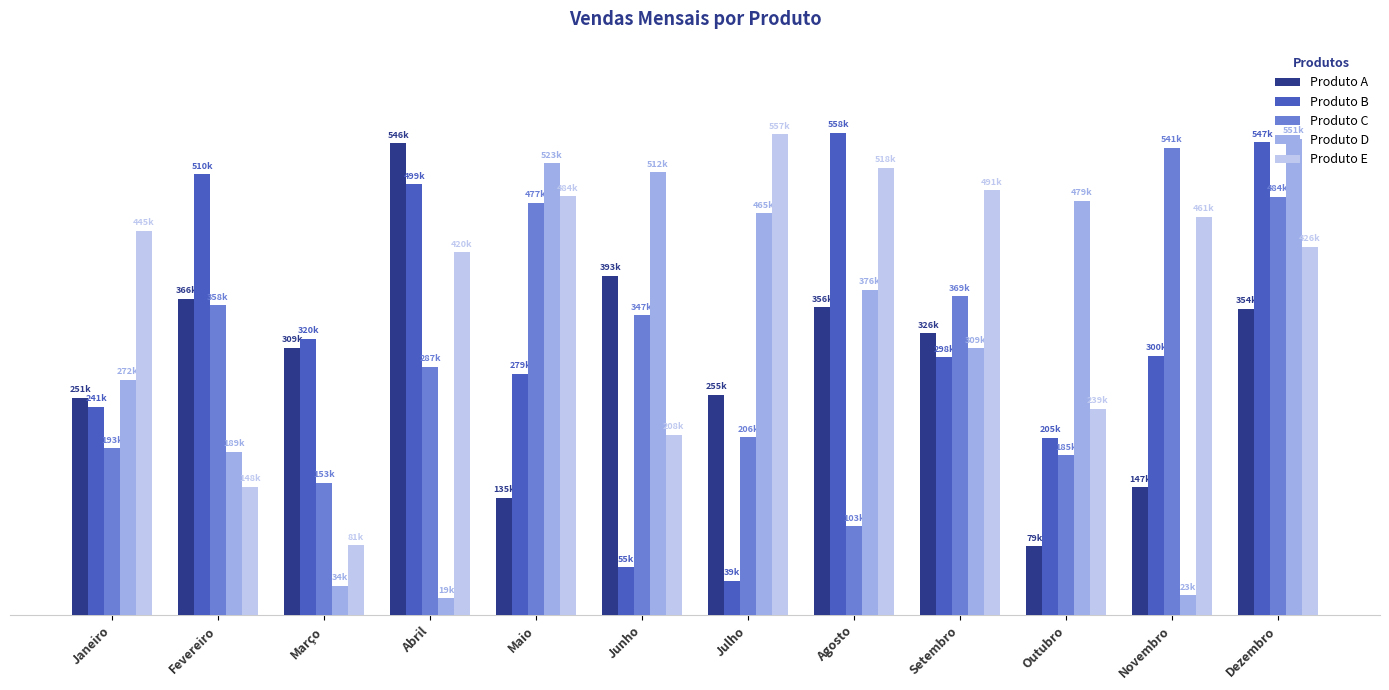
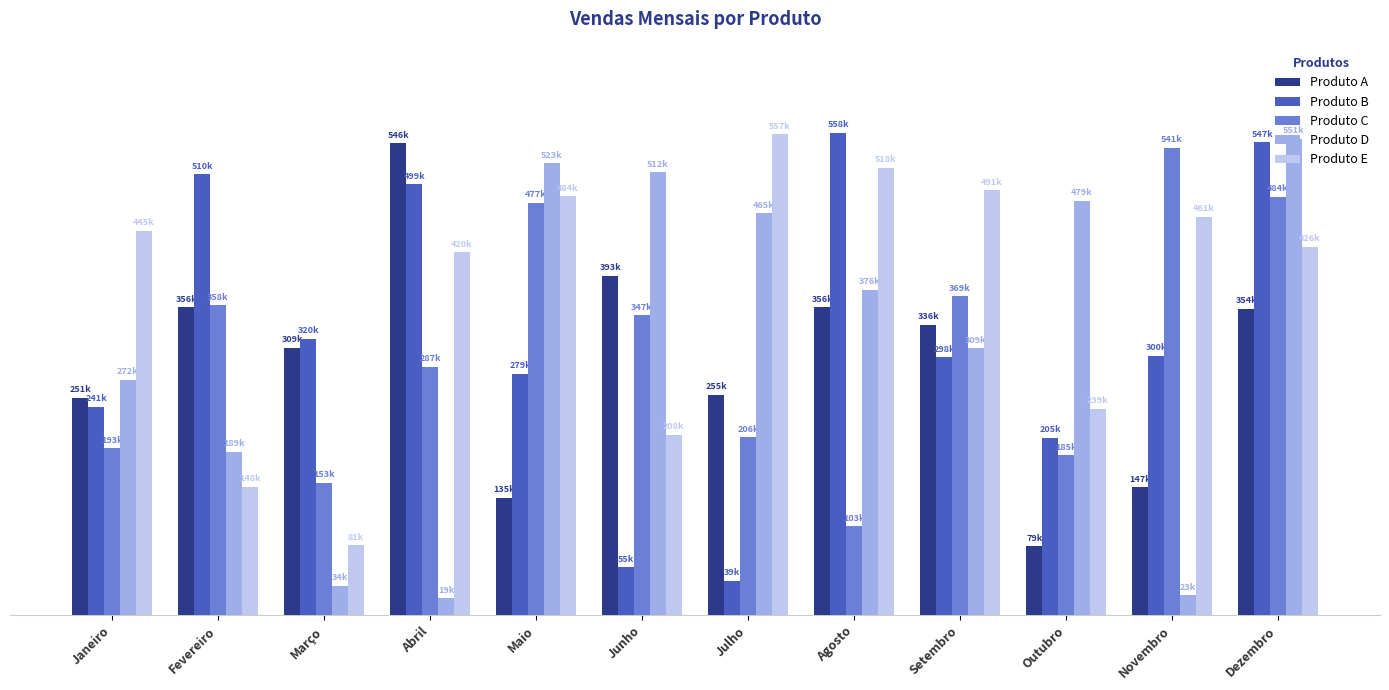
Produto A, Fevereiro: 366k -> 356k
Produto A, Setembro: 326k -> 336k
